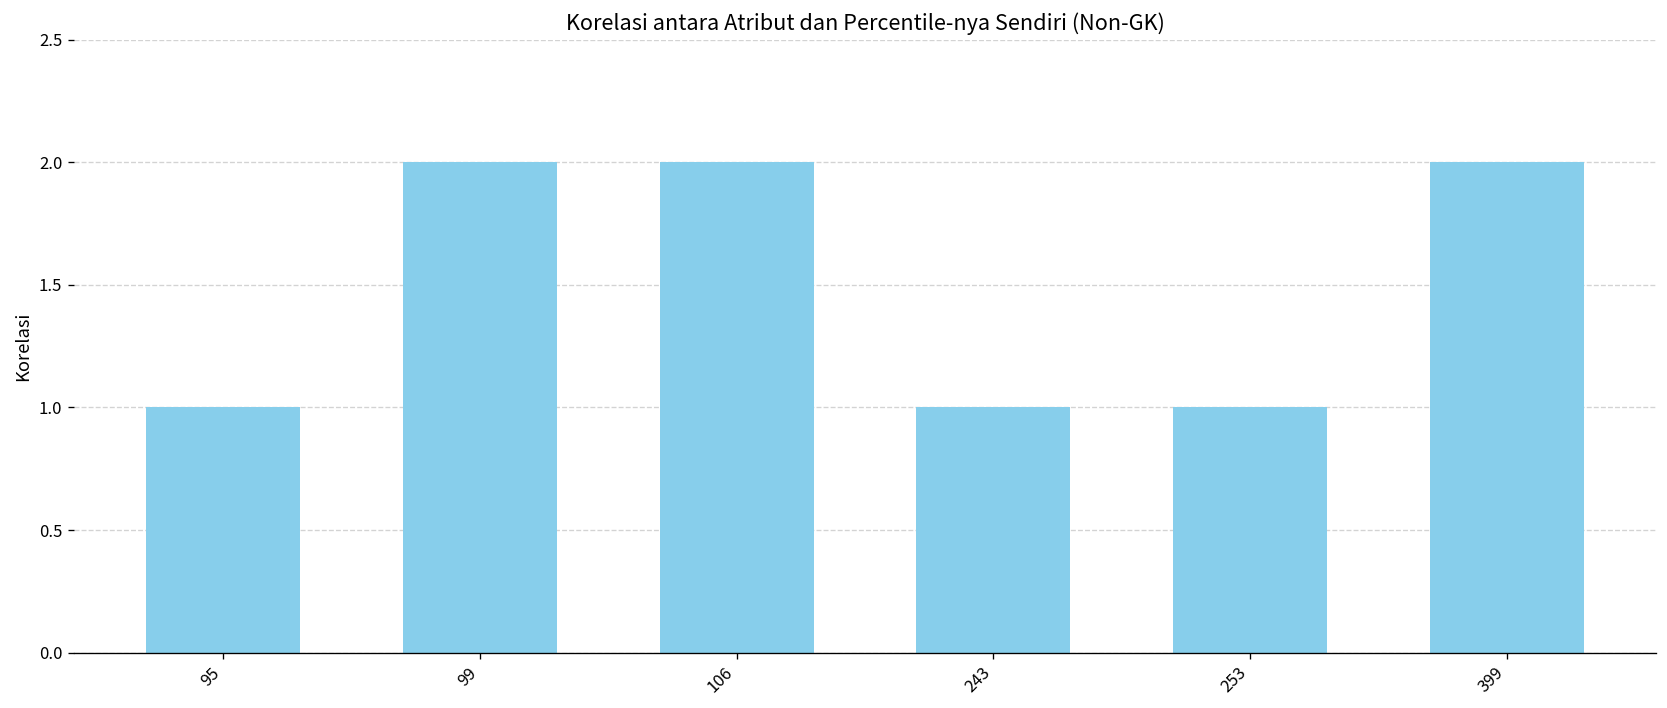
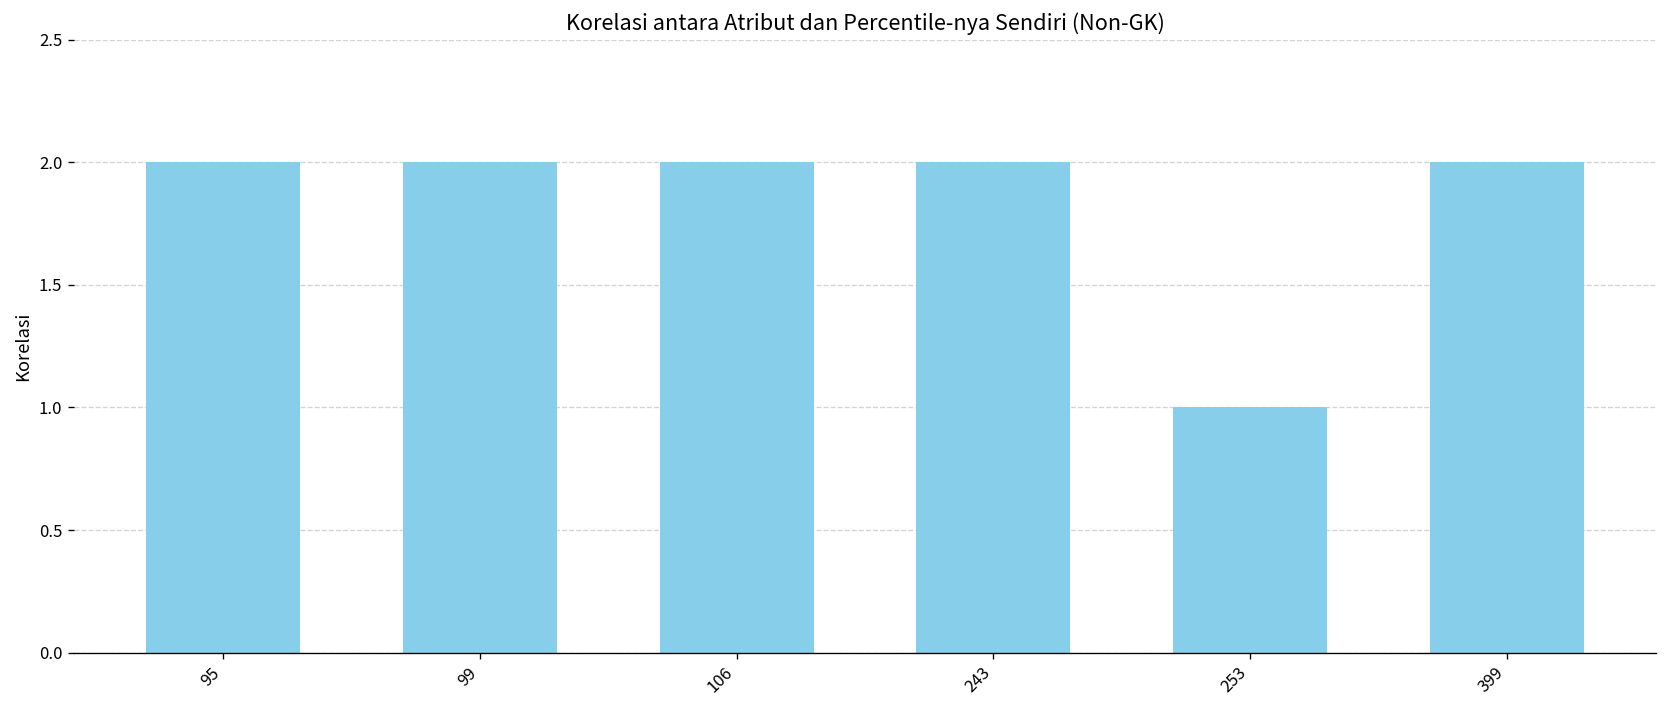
95: 1 -> 2
243: 1 -> 2
